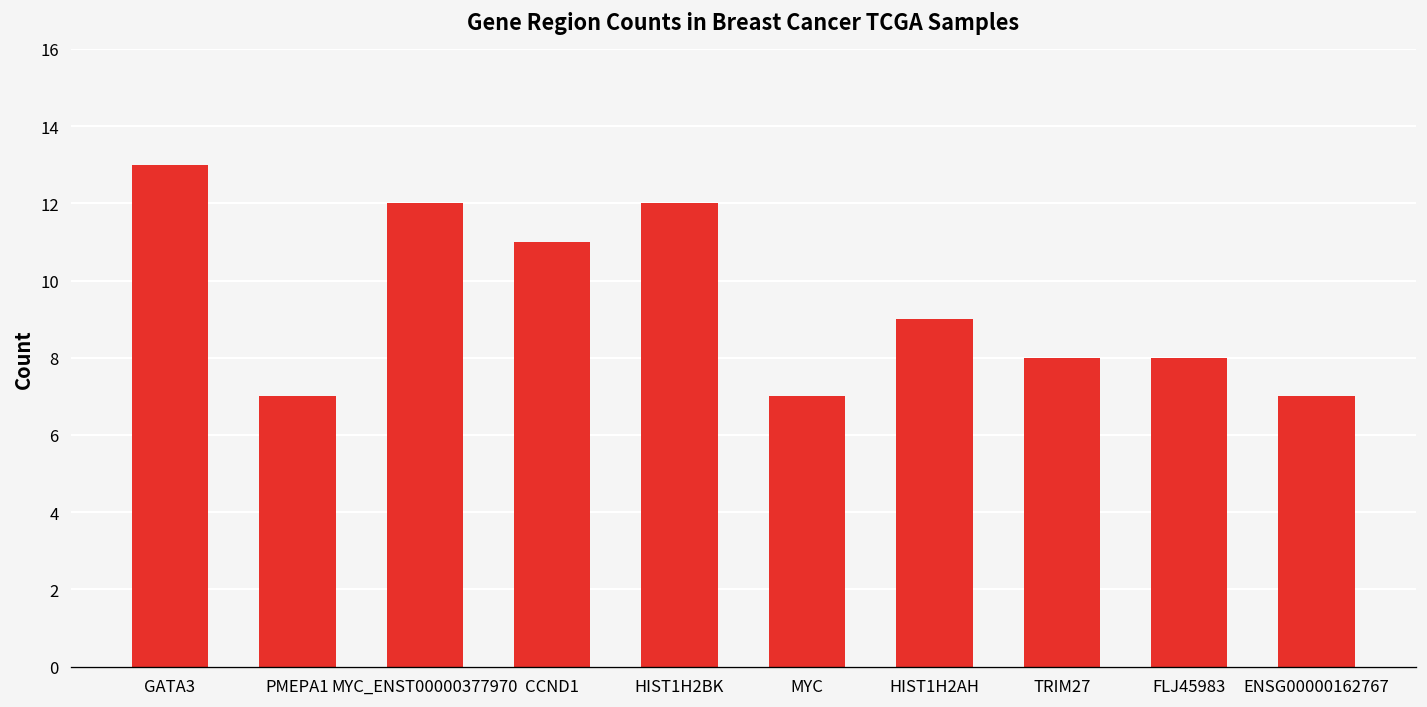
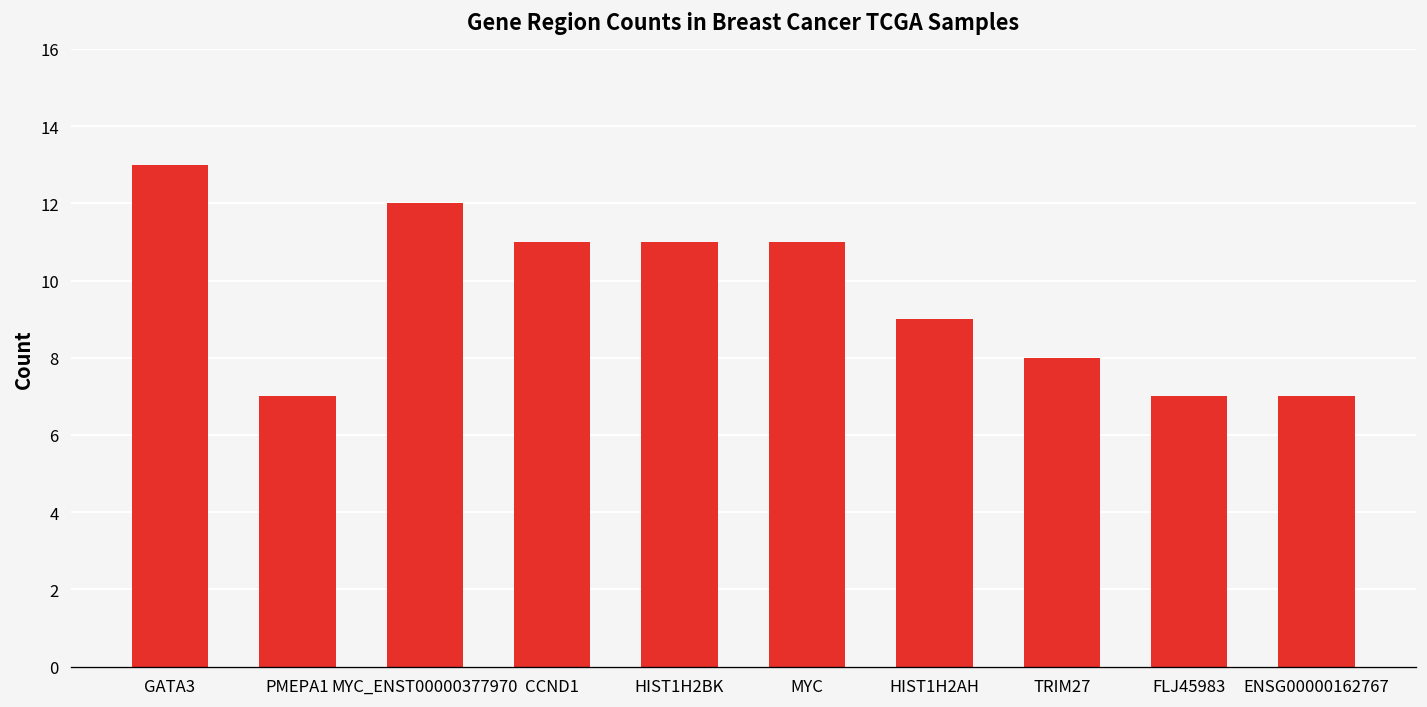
HIST1H2BK: 12 -> 11
MYC: 7 -> 11
FLJ45983: 8 -> 7
